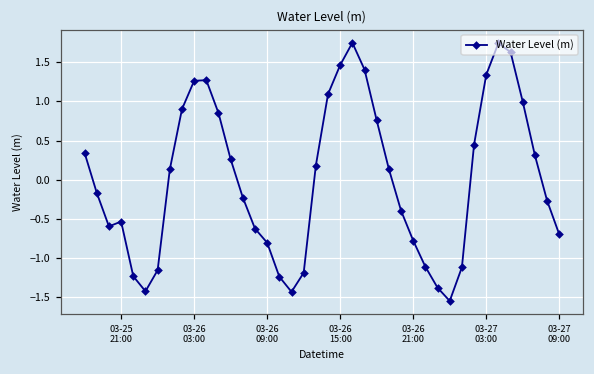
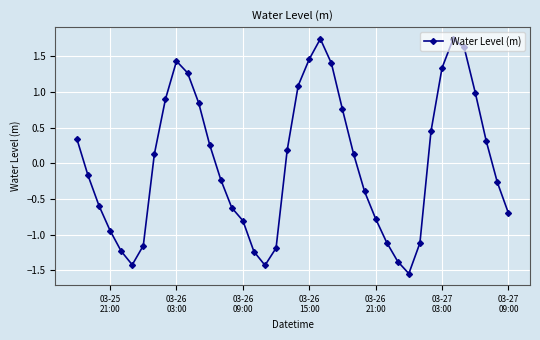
03-25 21:00: -0.5 -> -0.9
03-26 03:00: 1.3 -> 1.4
